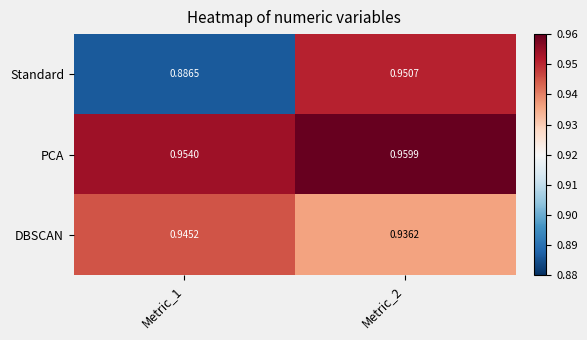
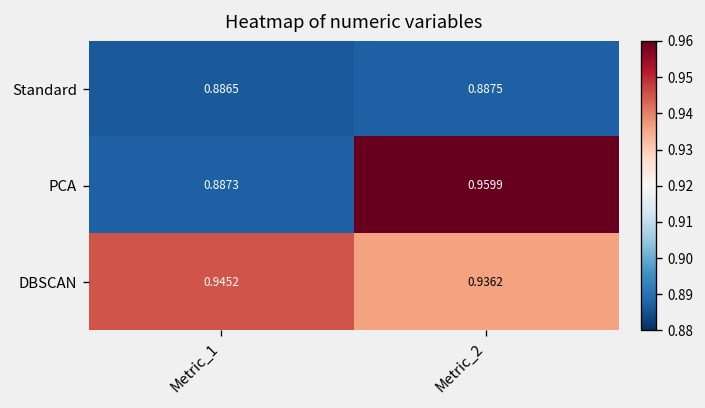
Standard, Metric_2: 0.9507 -> 0.8875
PCA, Metric_1: 0.9540 -> 0.8873
